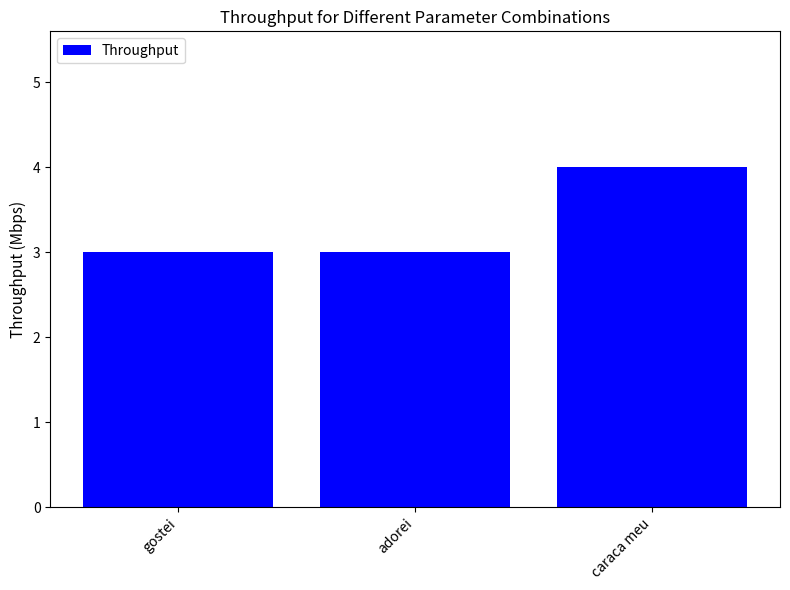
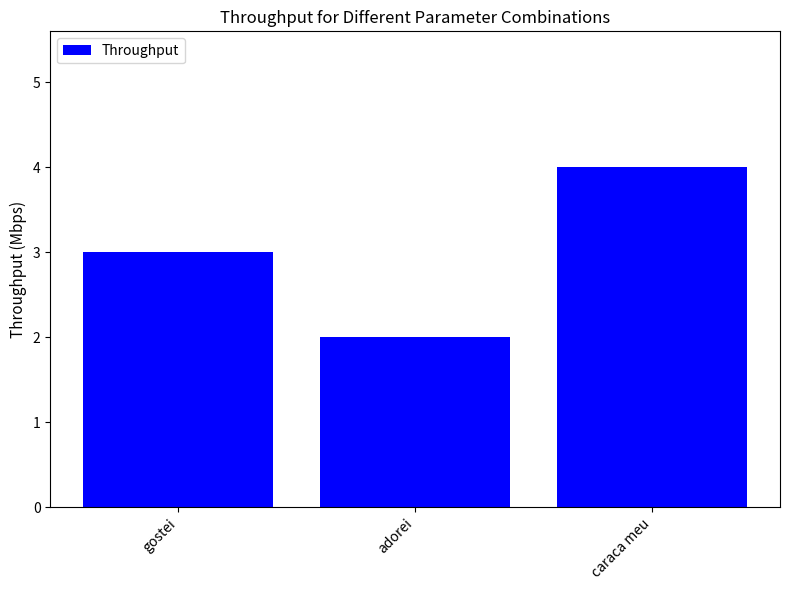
adorei: 3 -> 2
